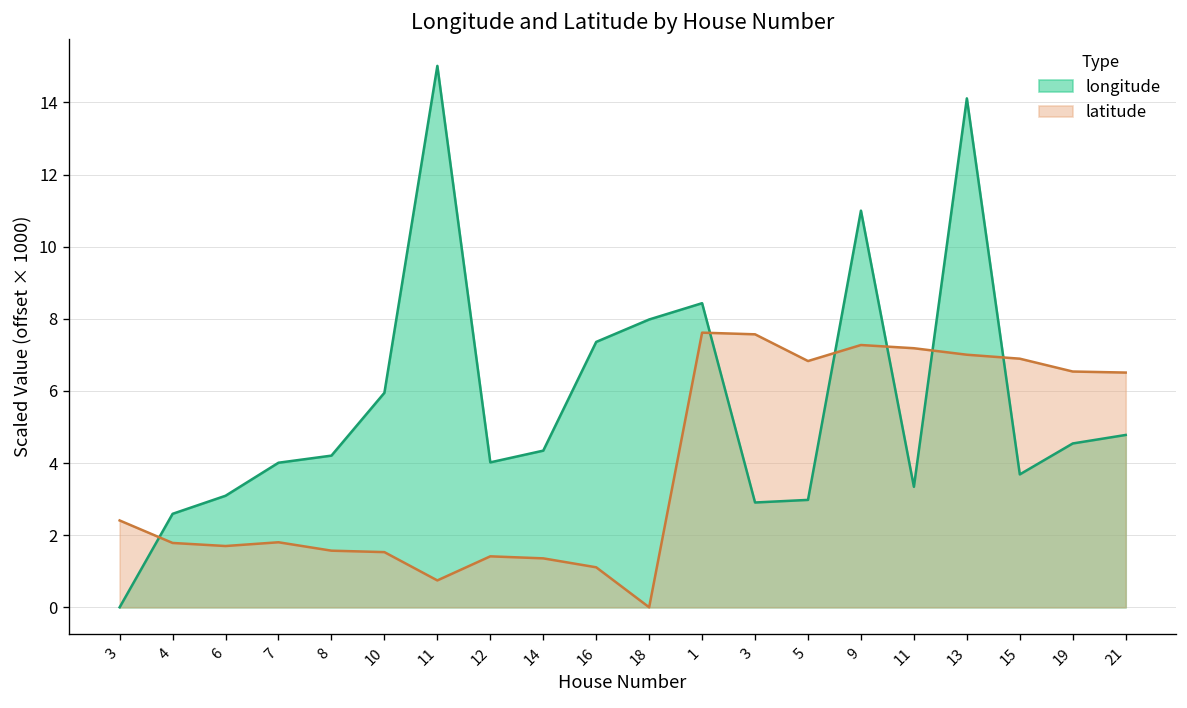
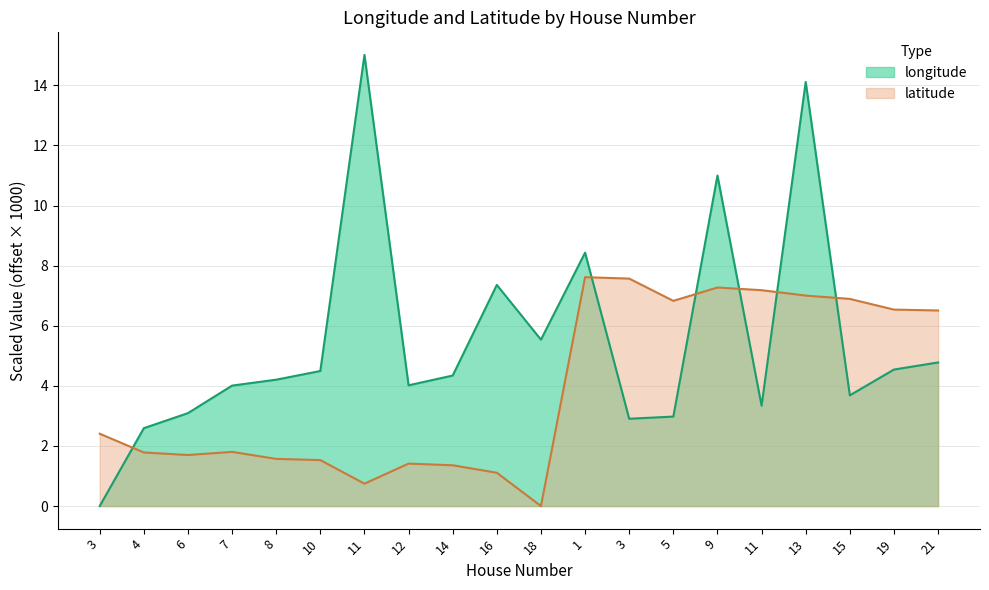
longitude, 10: 5.9 -> 4.5
longitude, 18: 8.0 -> 5.5
